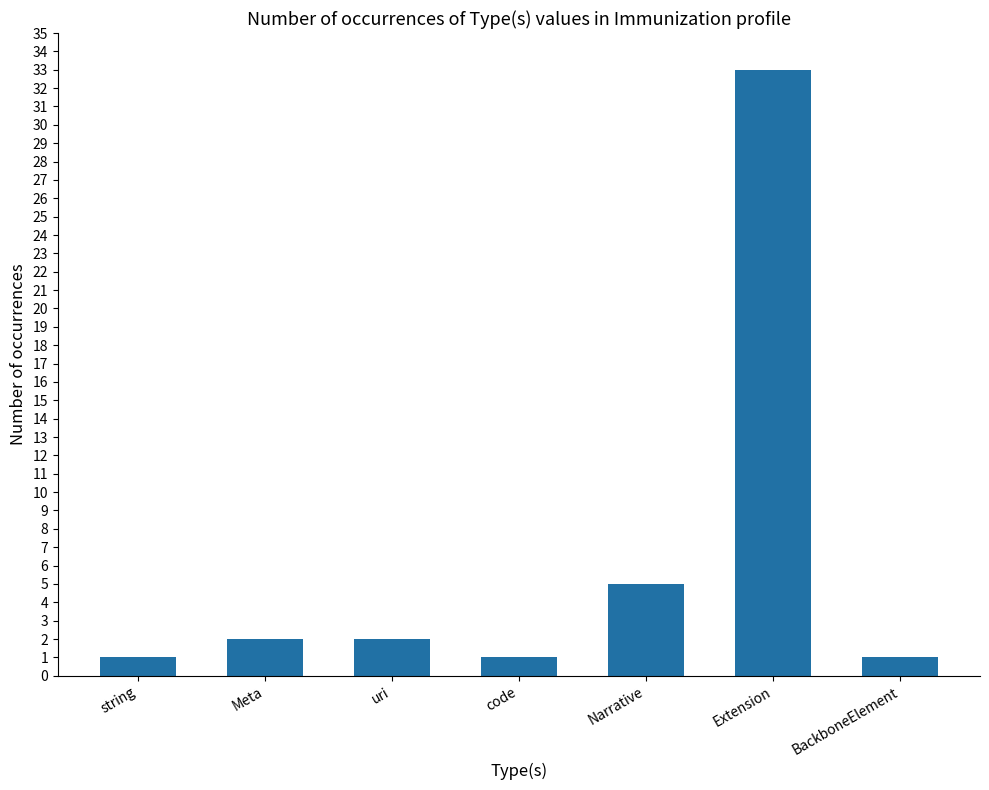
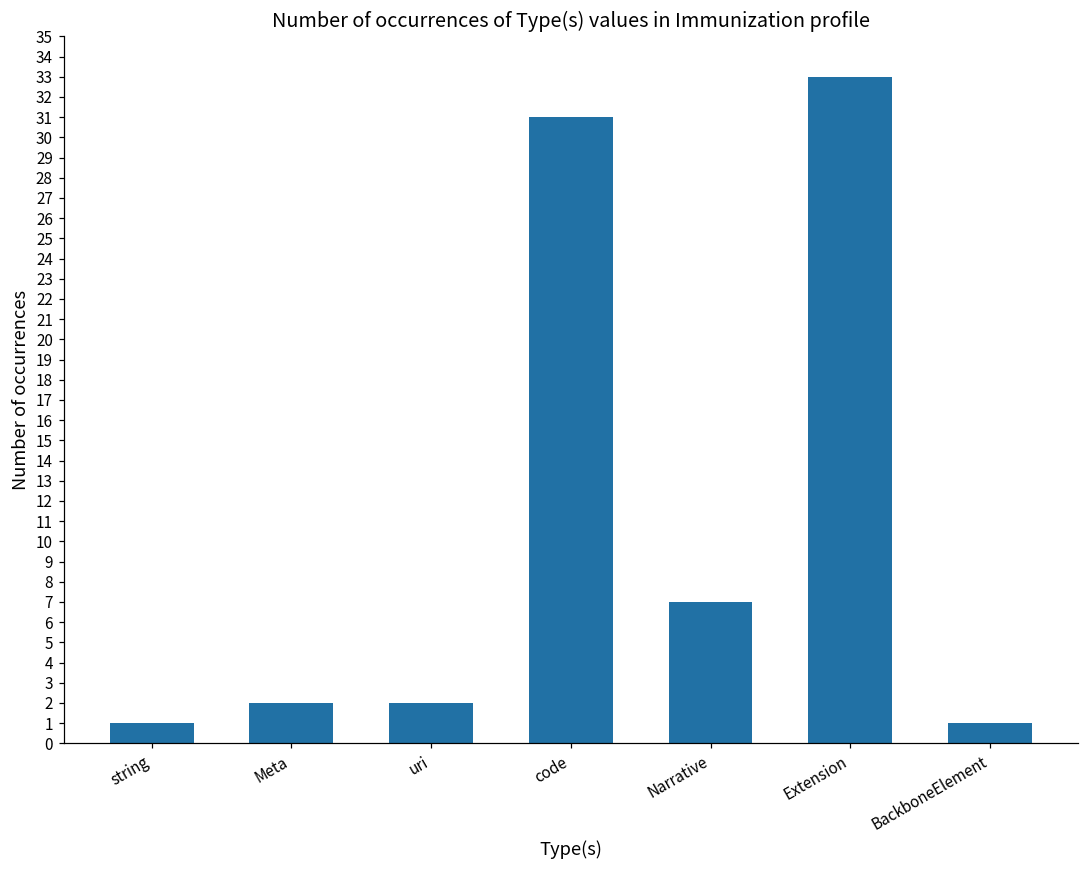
code: 1 -> 31
Narrative: 5 -> 7
